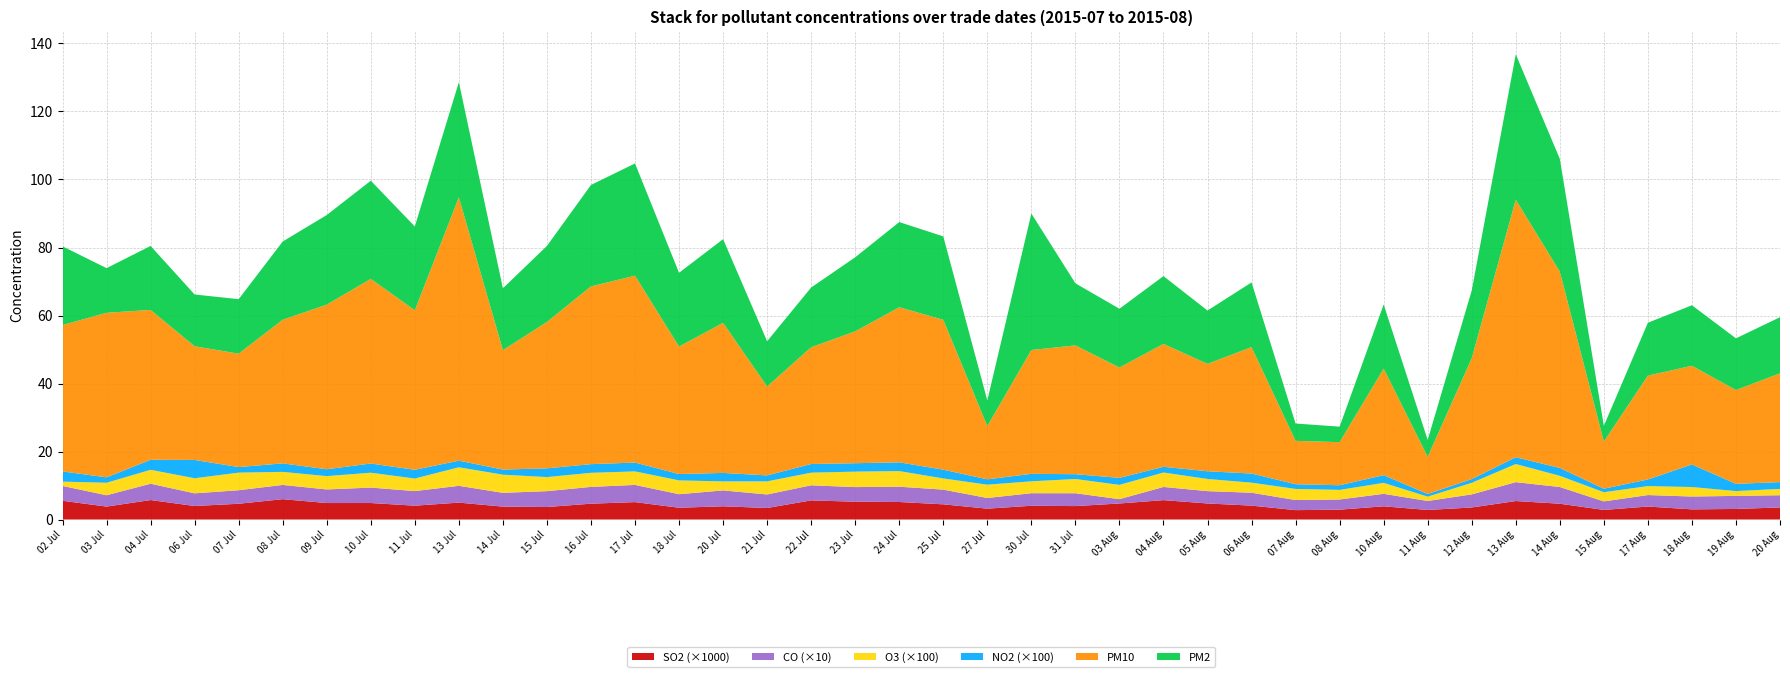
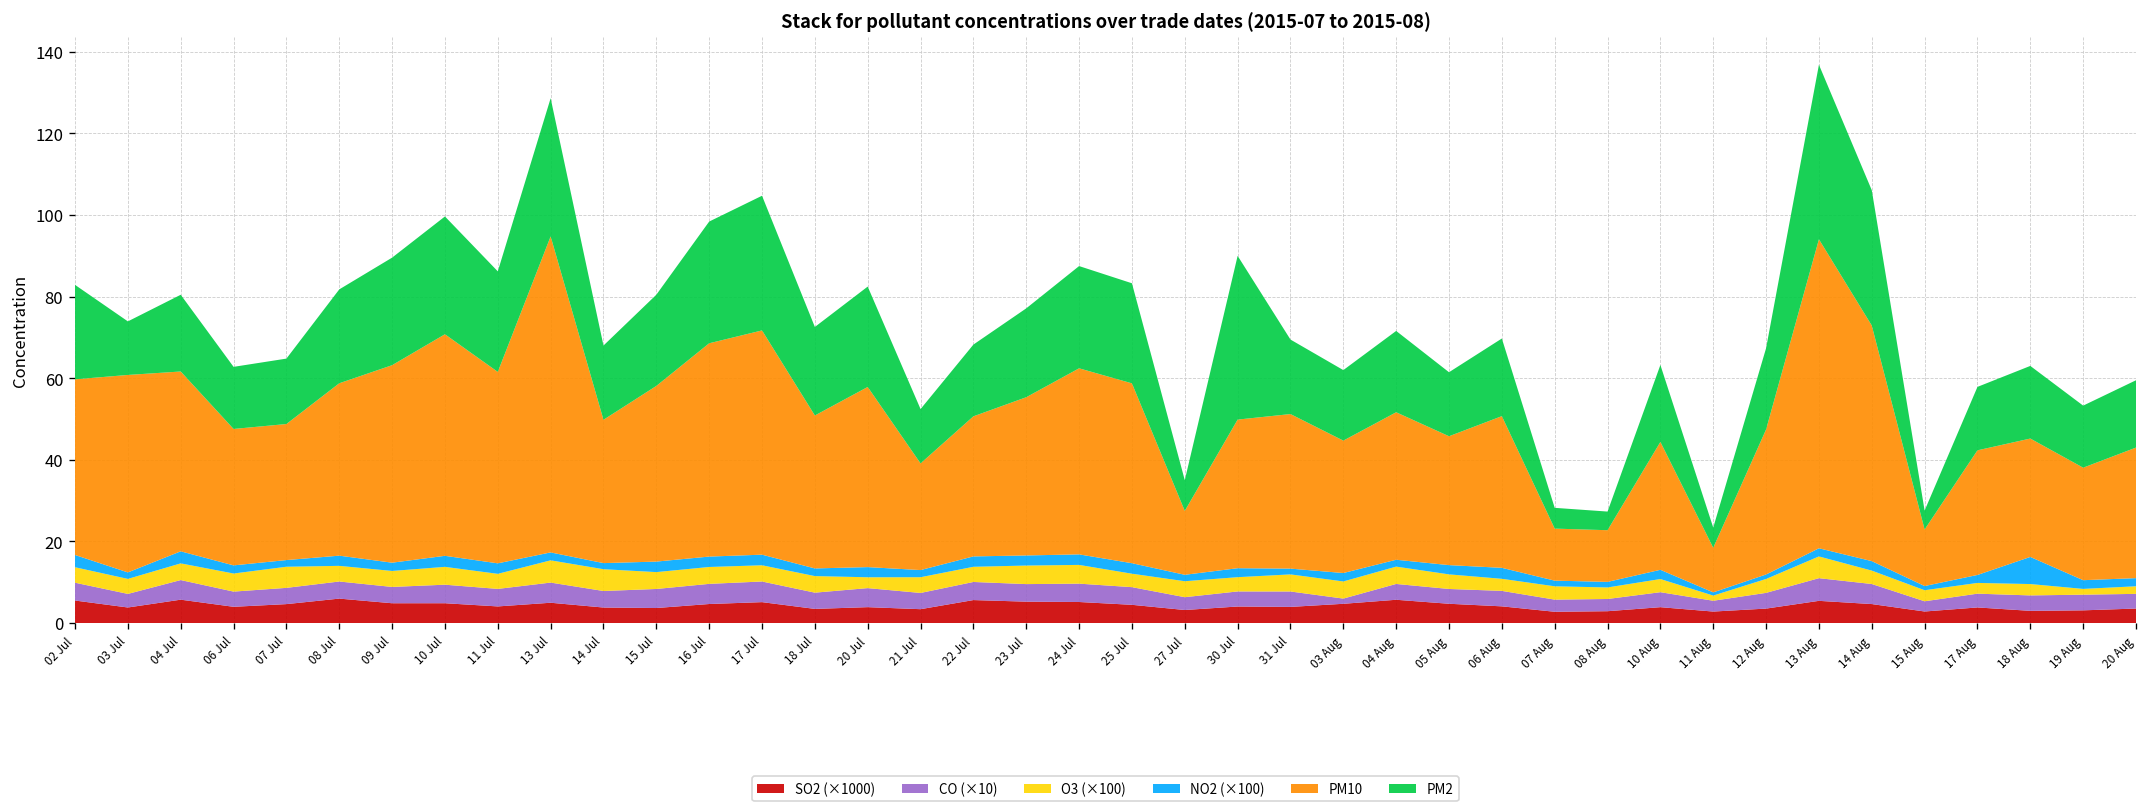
O3 (×100), 02 Jul: 1 -> 4
NO2 (×100), 06 Jul: 5 -> 2
